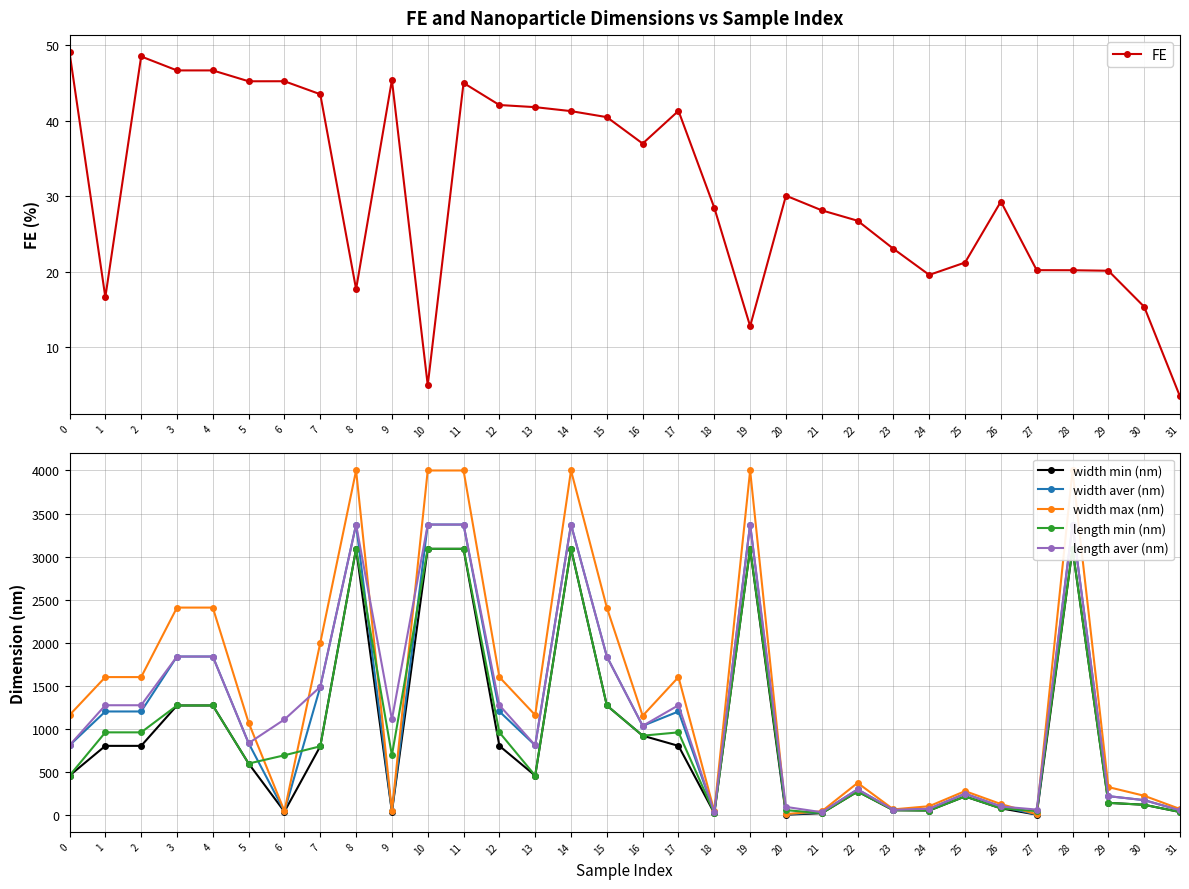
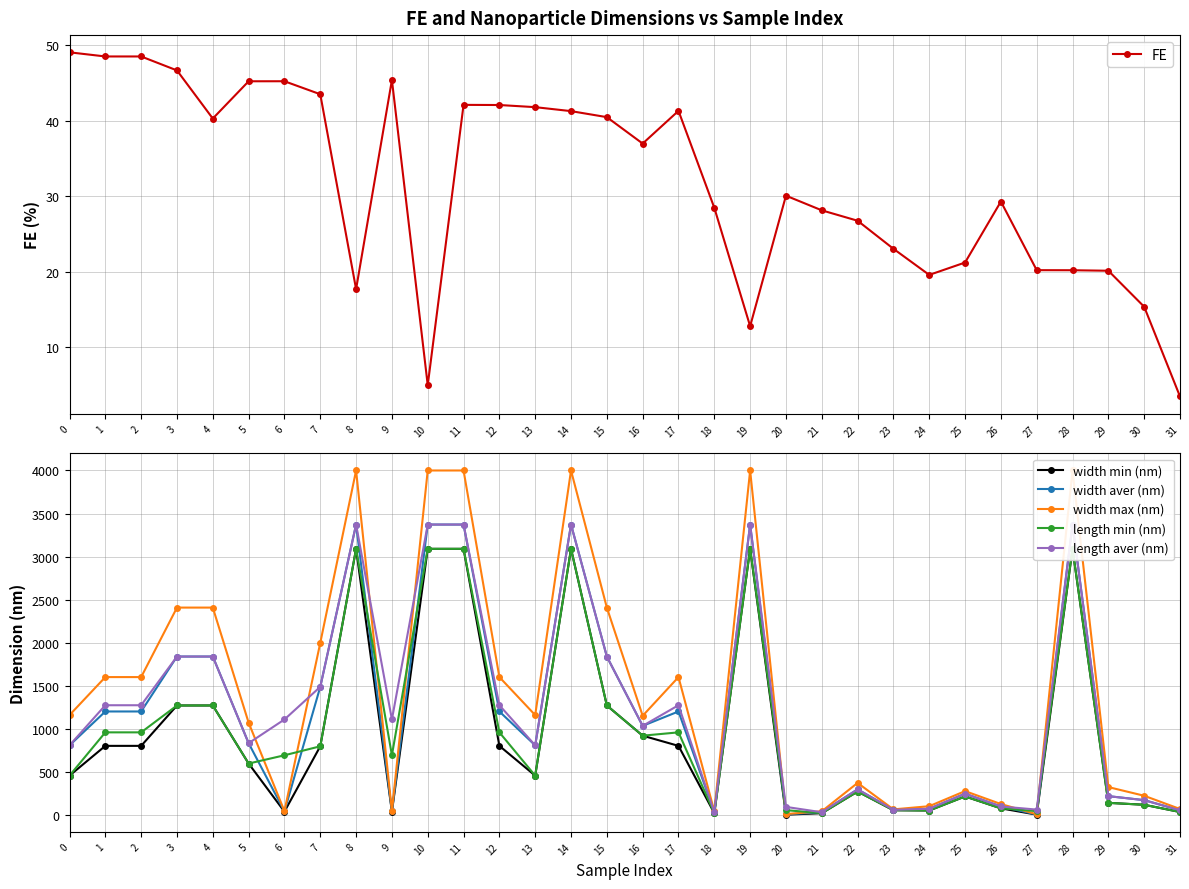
FE and Nanoparticle Dimensions vs Sample Index, 1: 17 -> 49
FE and Nanoparticle Dimensions vs Sample Index, 4: 47 -> 40
FE and Nanoparticle Dimensions vs Sample Index, 11: 45 -> 42
